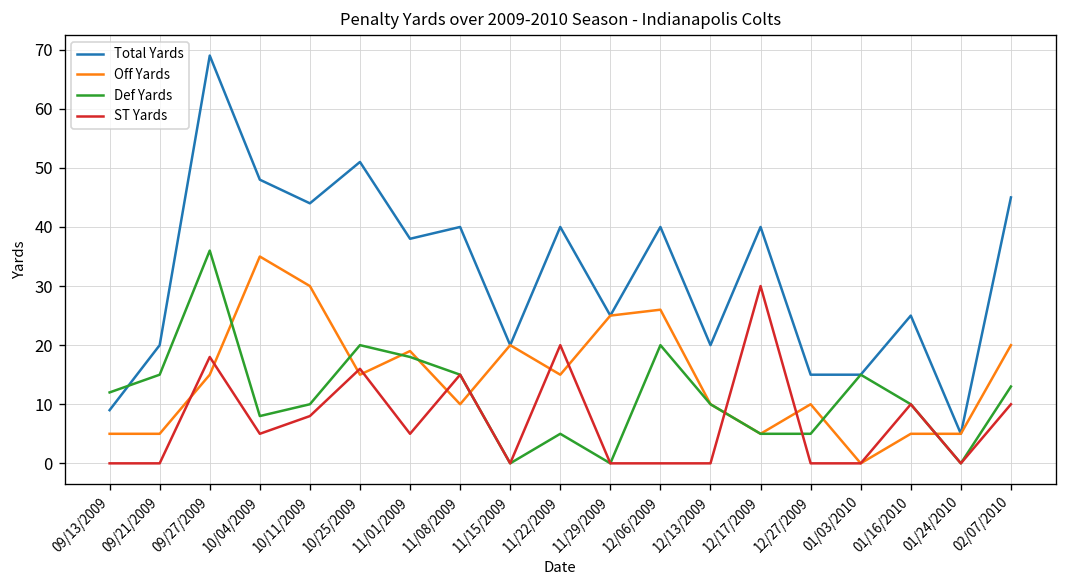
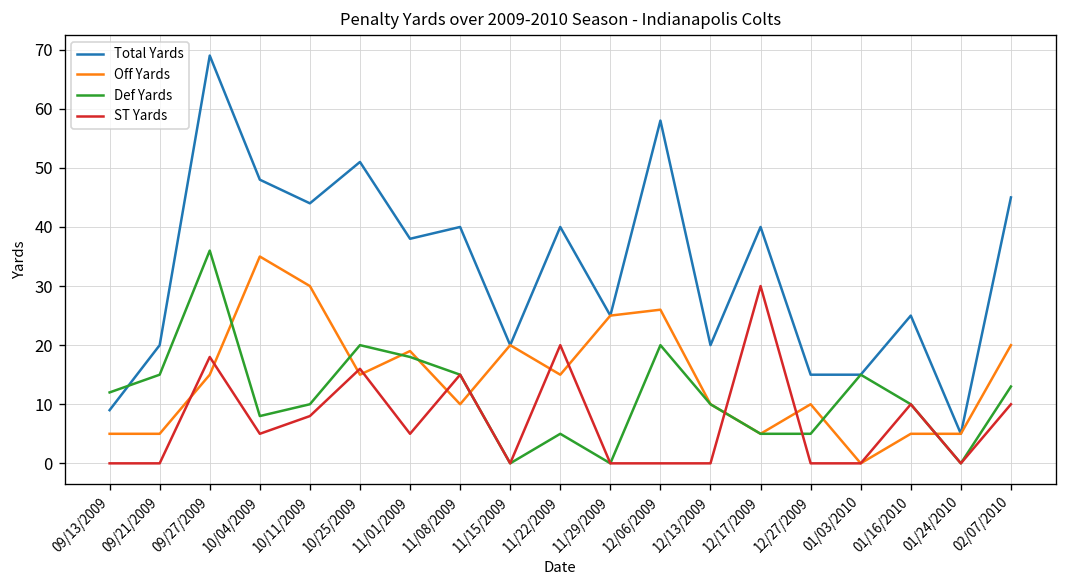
Total Yards, 12/06/2009: 40 -> 58
